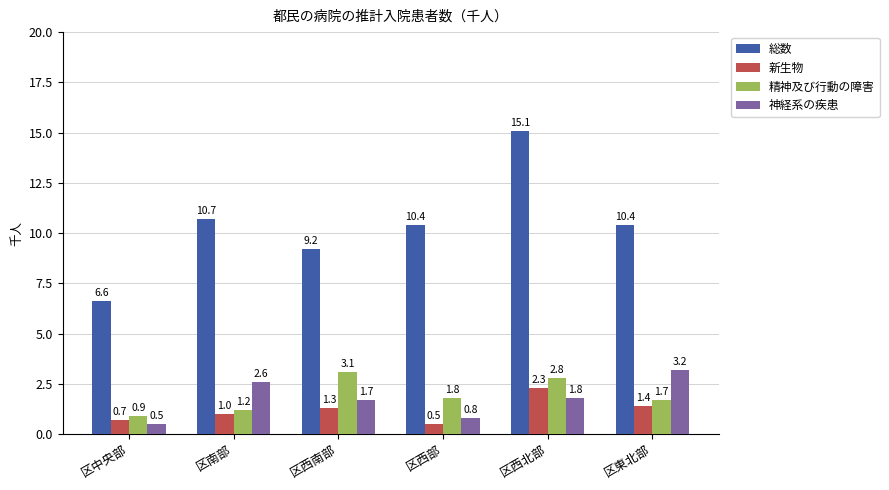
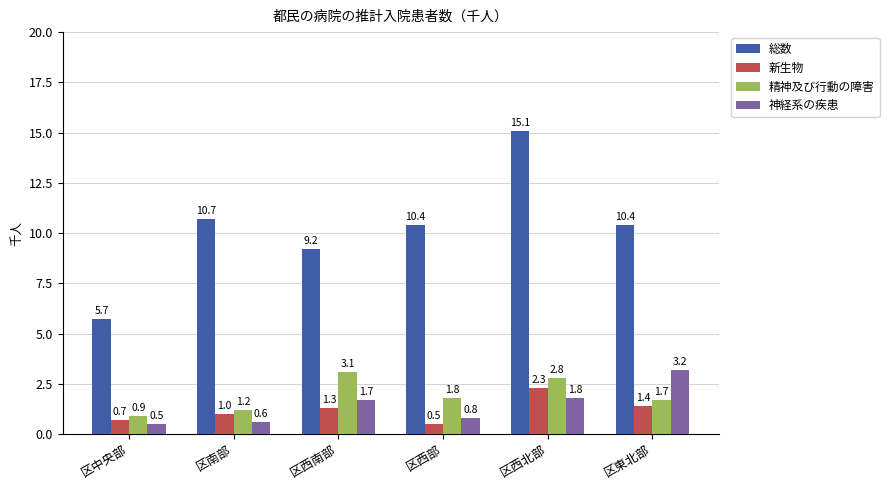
総数, 区中央部: 6.6 -> 5.7
神経系の疾患, 区南部: 2.6 -> 0.6
